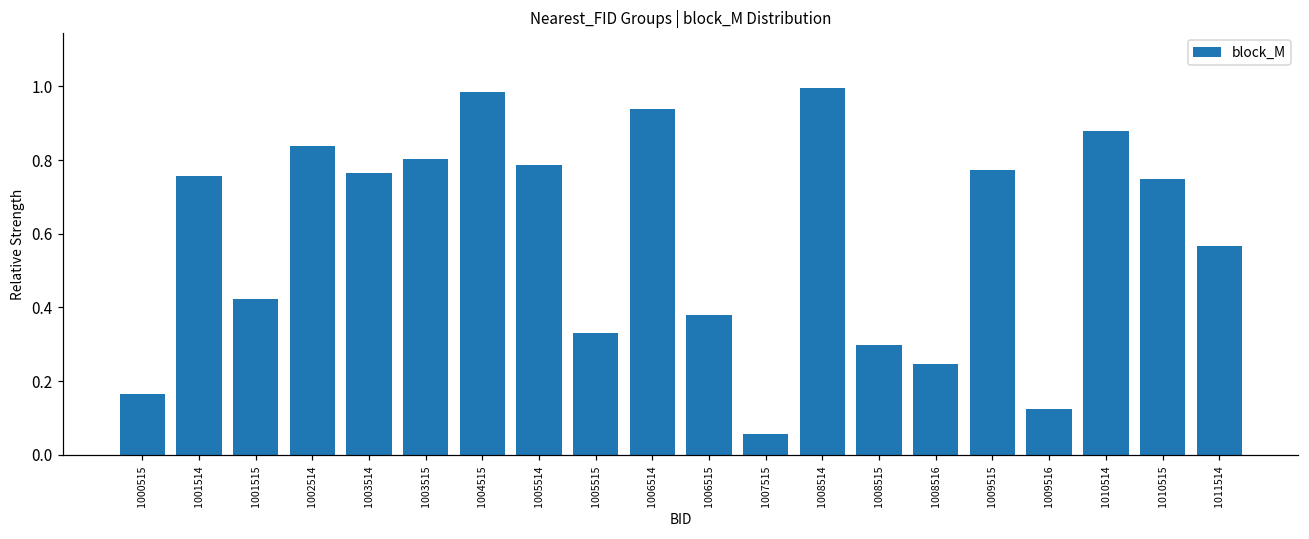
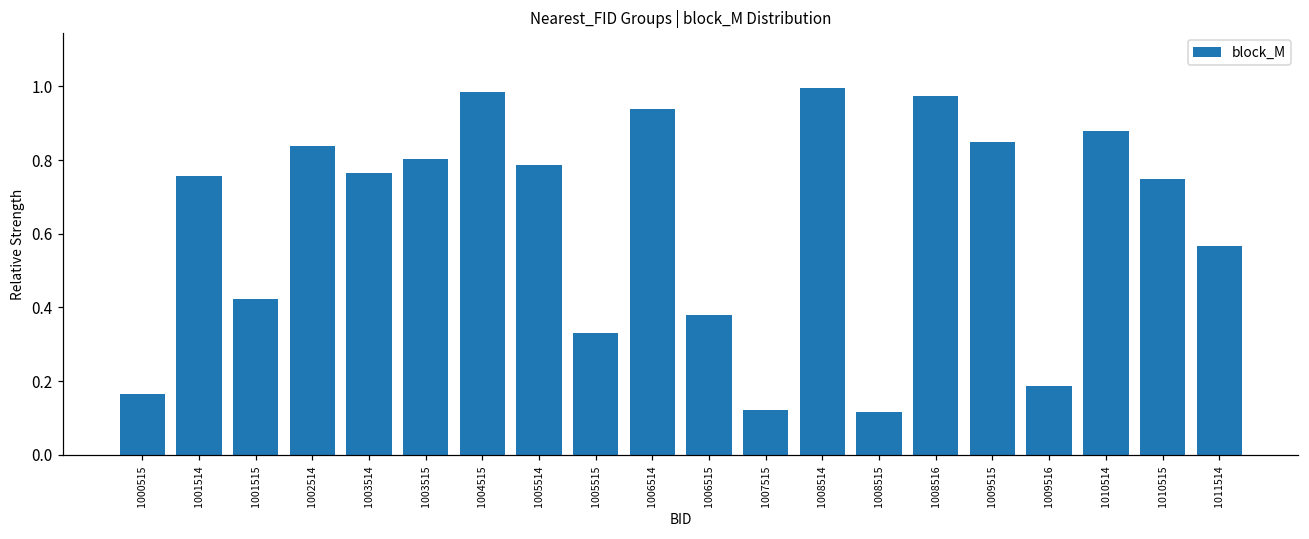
1007515: 0.06 -> 0.12
1008515: 0.30 -> 0.12
1008516: 0.25 -> 0.97
1009515: 0.77 -> 0.85
1009516: 0.12 -> 0.19
